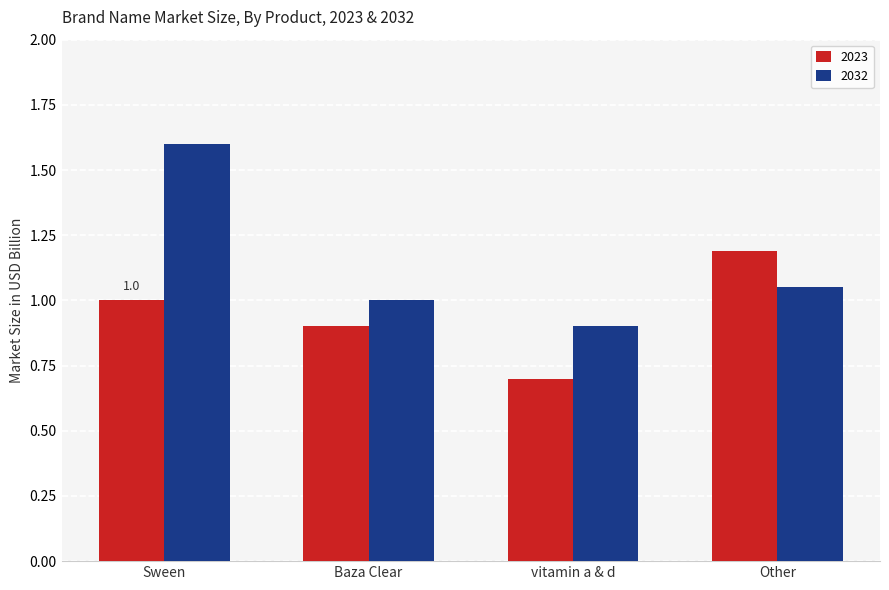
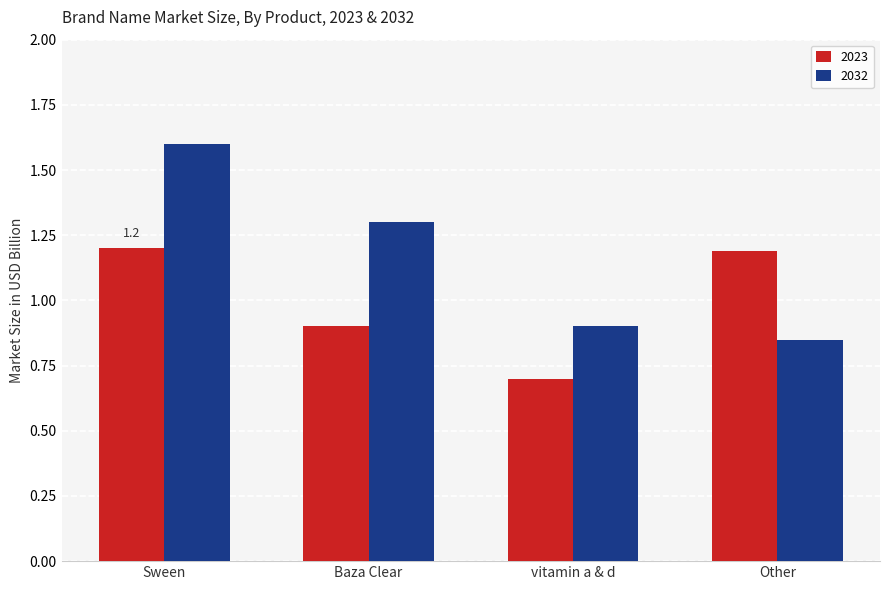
2023, Sween: 1.0 -> 1.2
2032, Baza Clear: 1.0 -> 1.3
2032, Other: 1.05 -> 0.85
